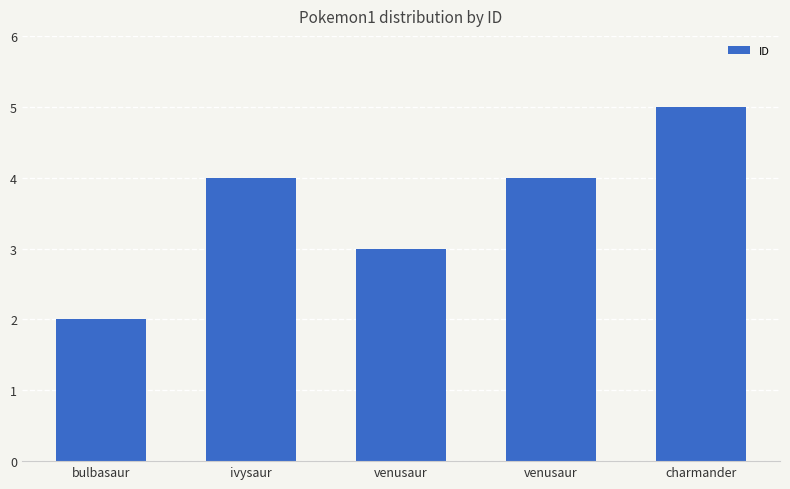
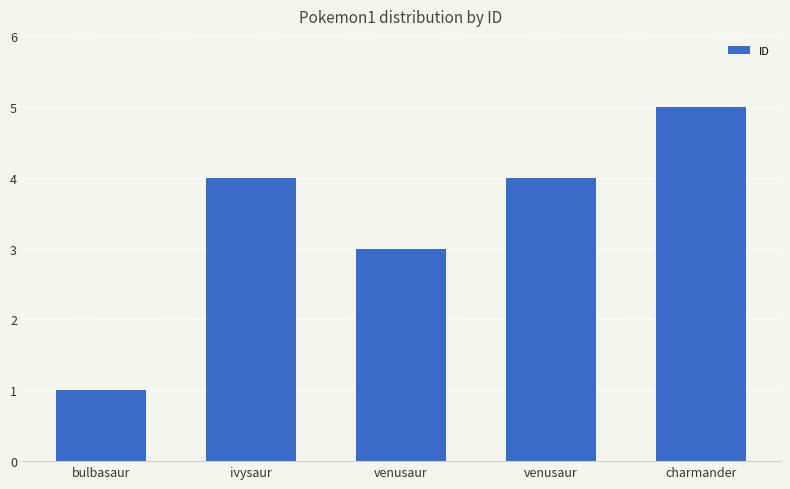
bulbasaur: 2 -> 1
